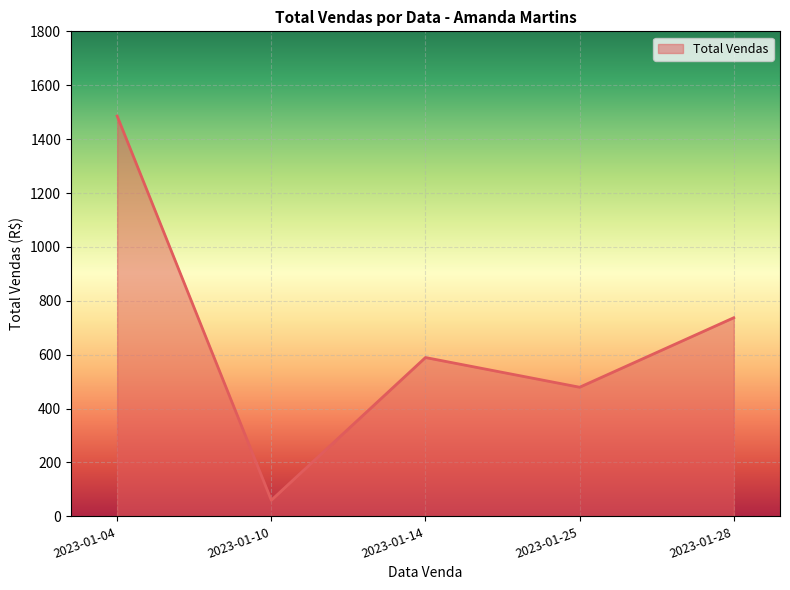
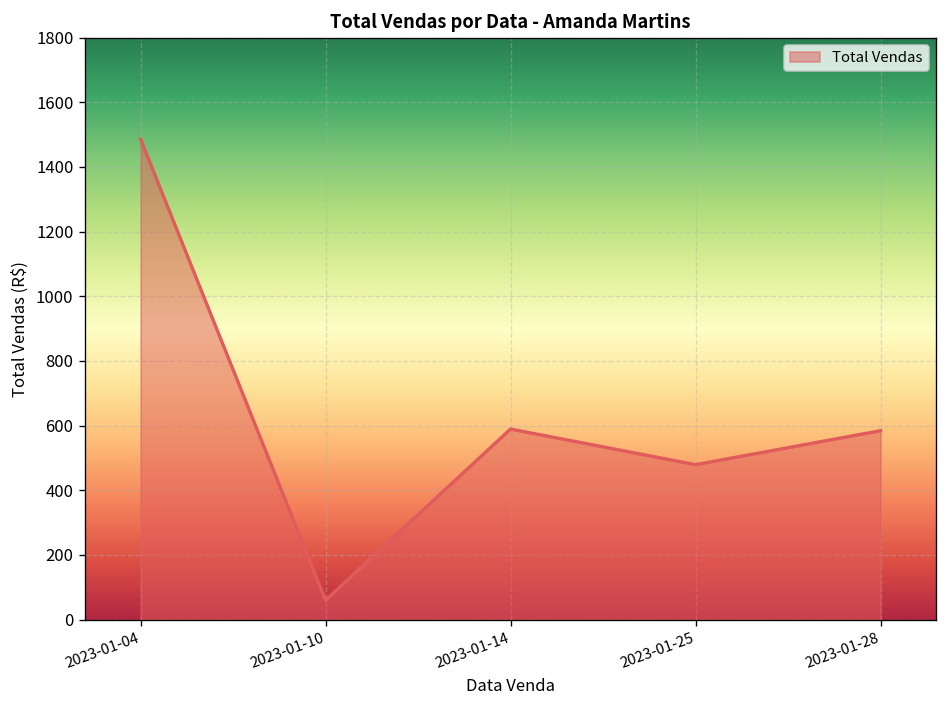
2023-01-28: 740 -> 580
